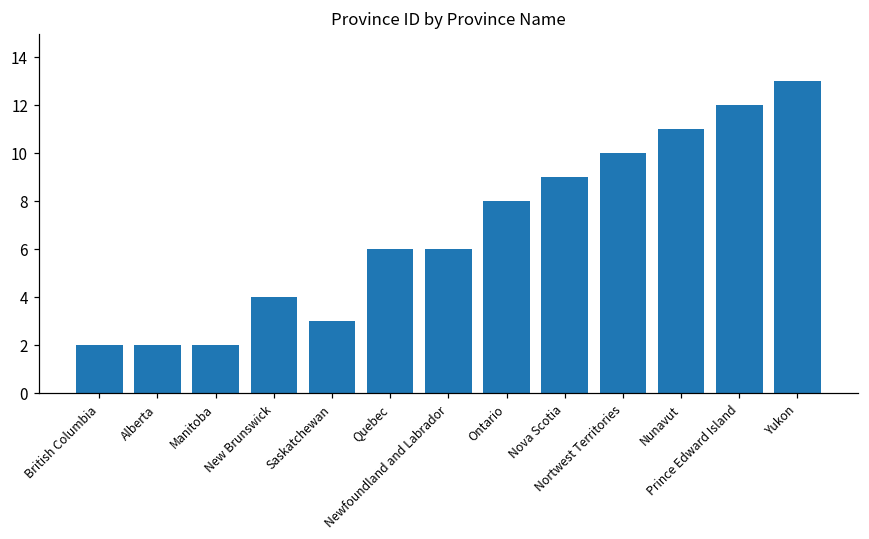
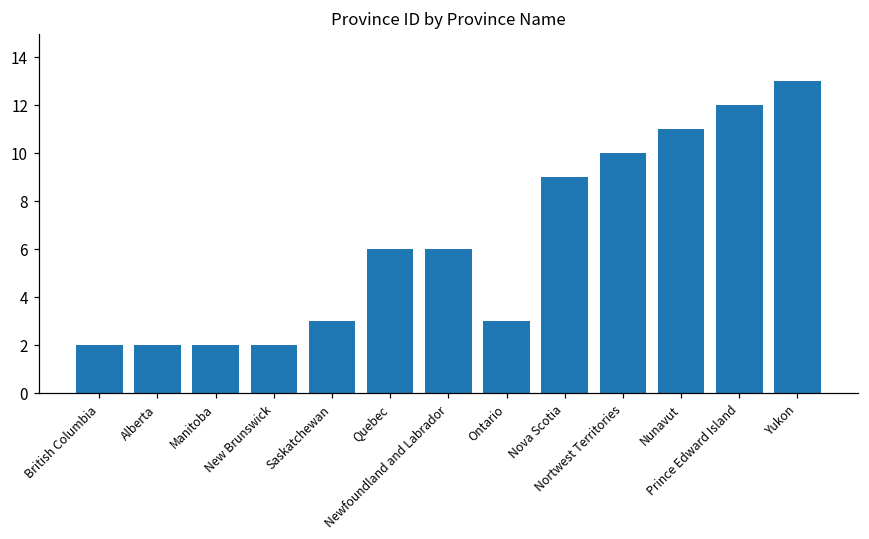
New Brunswick: 4 -> 2
Ontario: 8 -> 3
